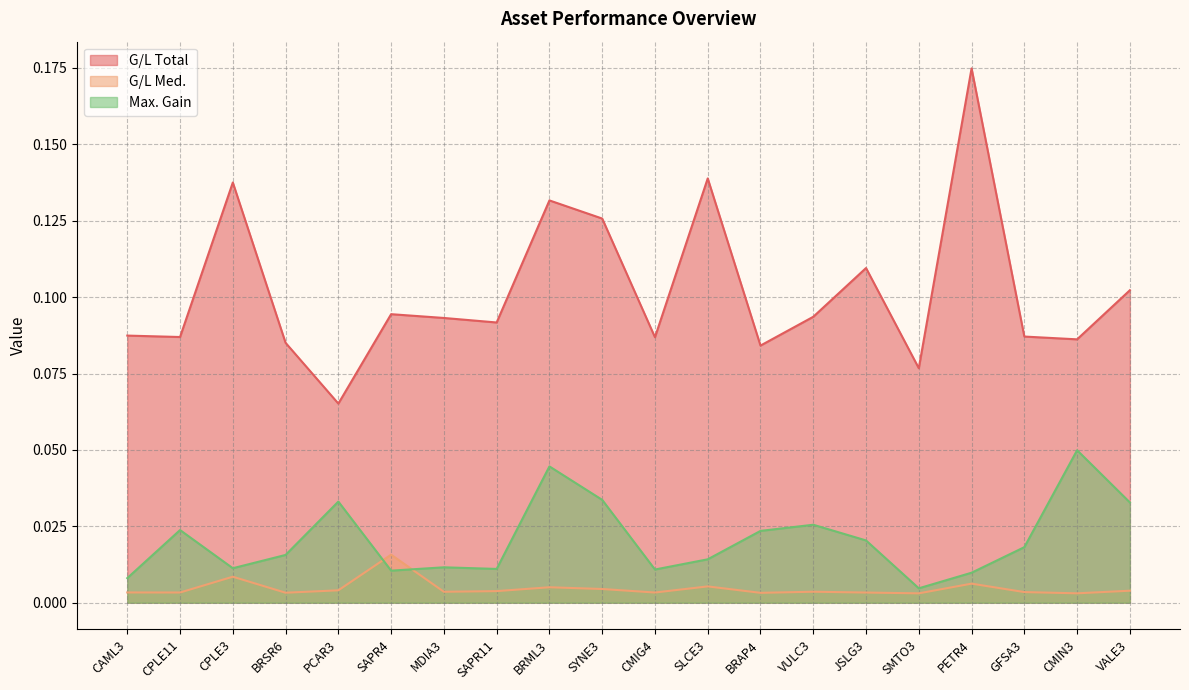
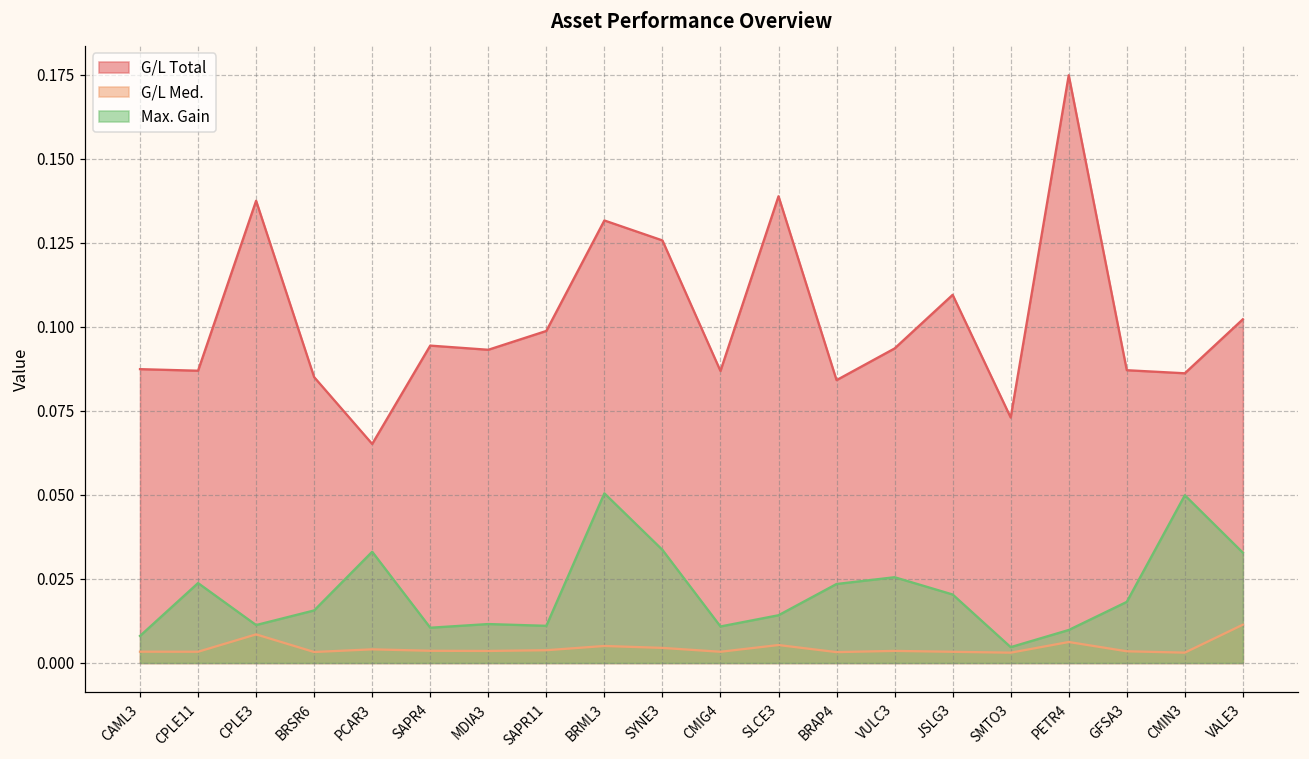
G/L Med., SAPR4: 0.016 -> 0.004
G/L Total, SAPR11: 0.092 -> 0.099
Max. Gain, BRML3: 0.045 -> 0.050
G/L Total, SMTO3: 0.077 -> 0.073
G/L Med., VALE3: 0.004 -> 0.011
